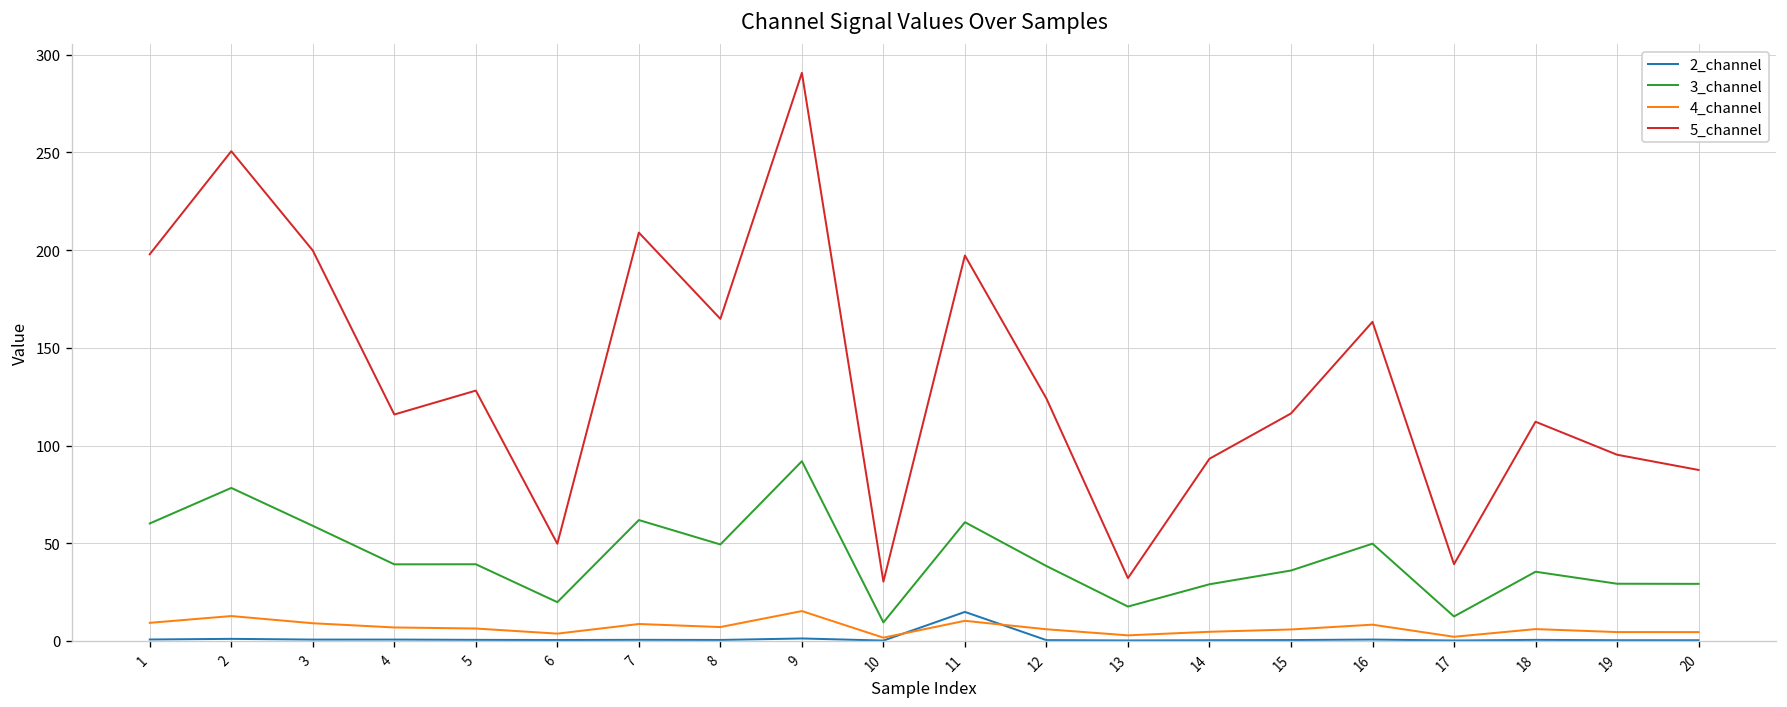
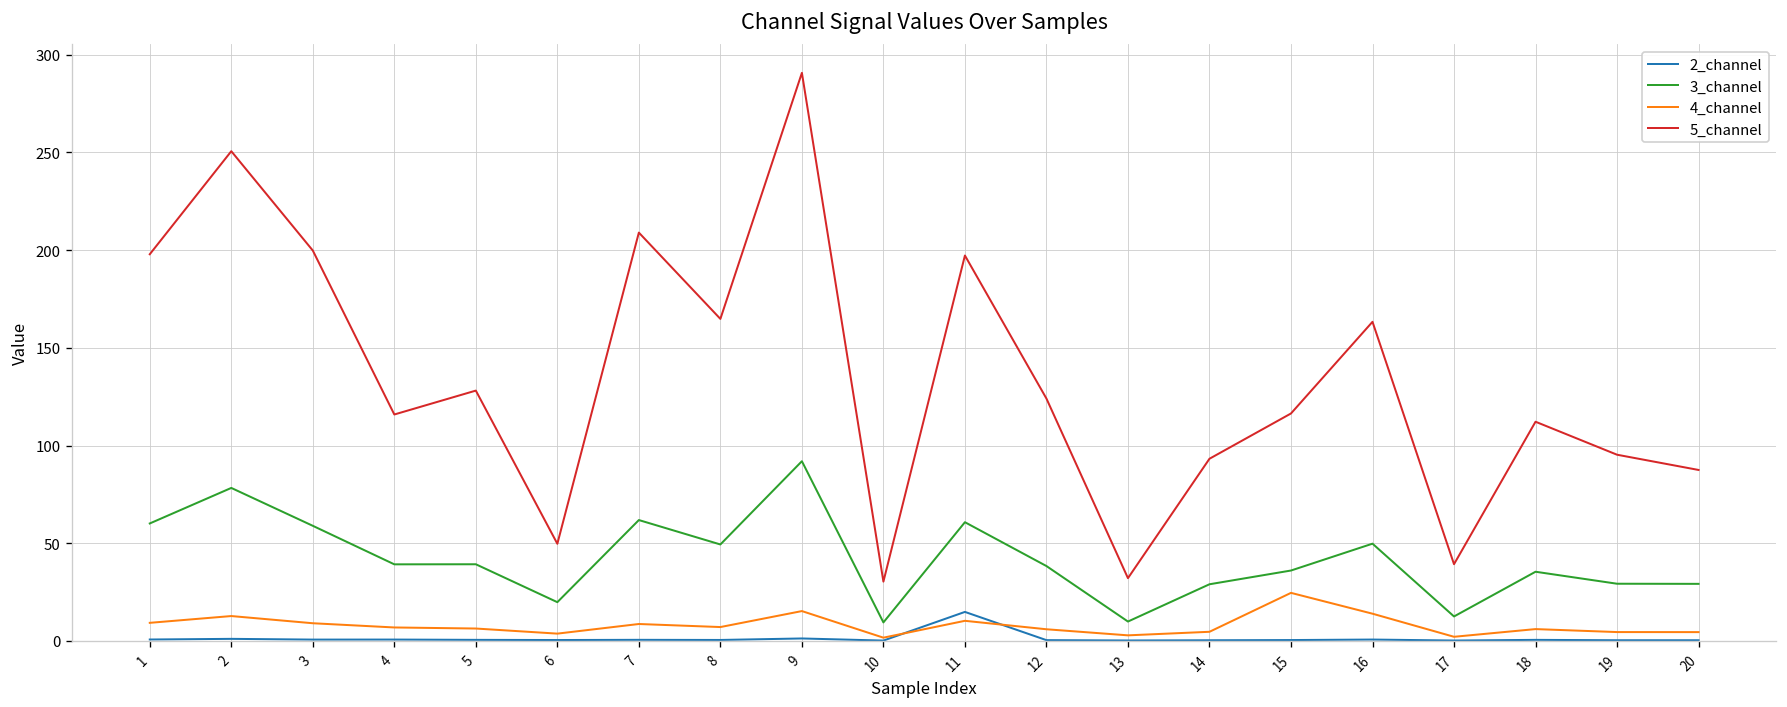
3_channel, 13: 18 -> 10
4_channel, 15: 6 -> 25
4_channel, 16: 8 -> 14
